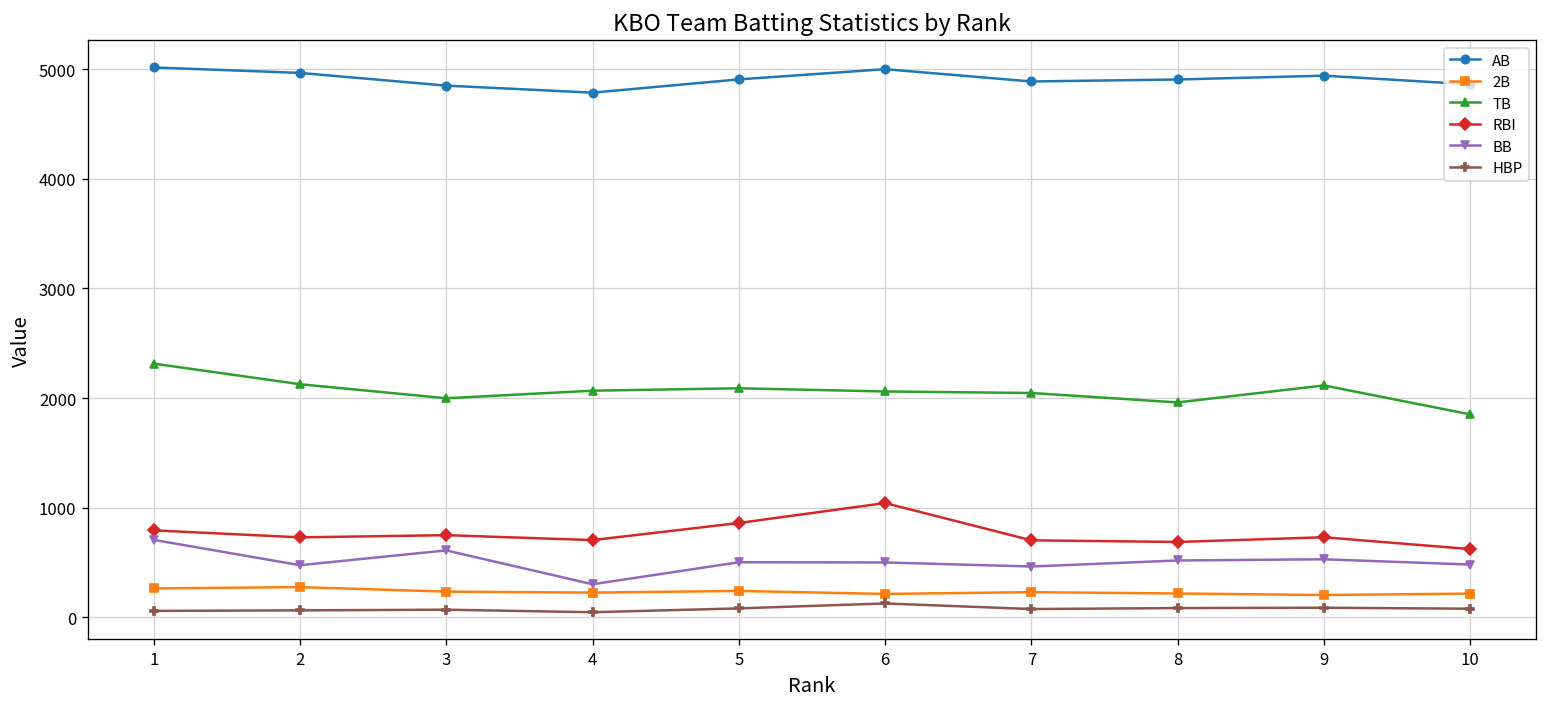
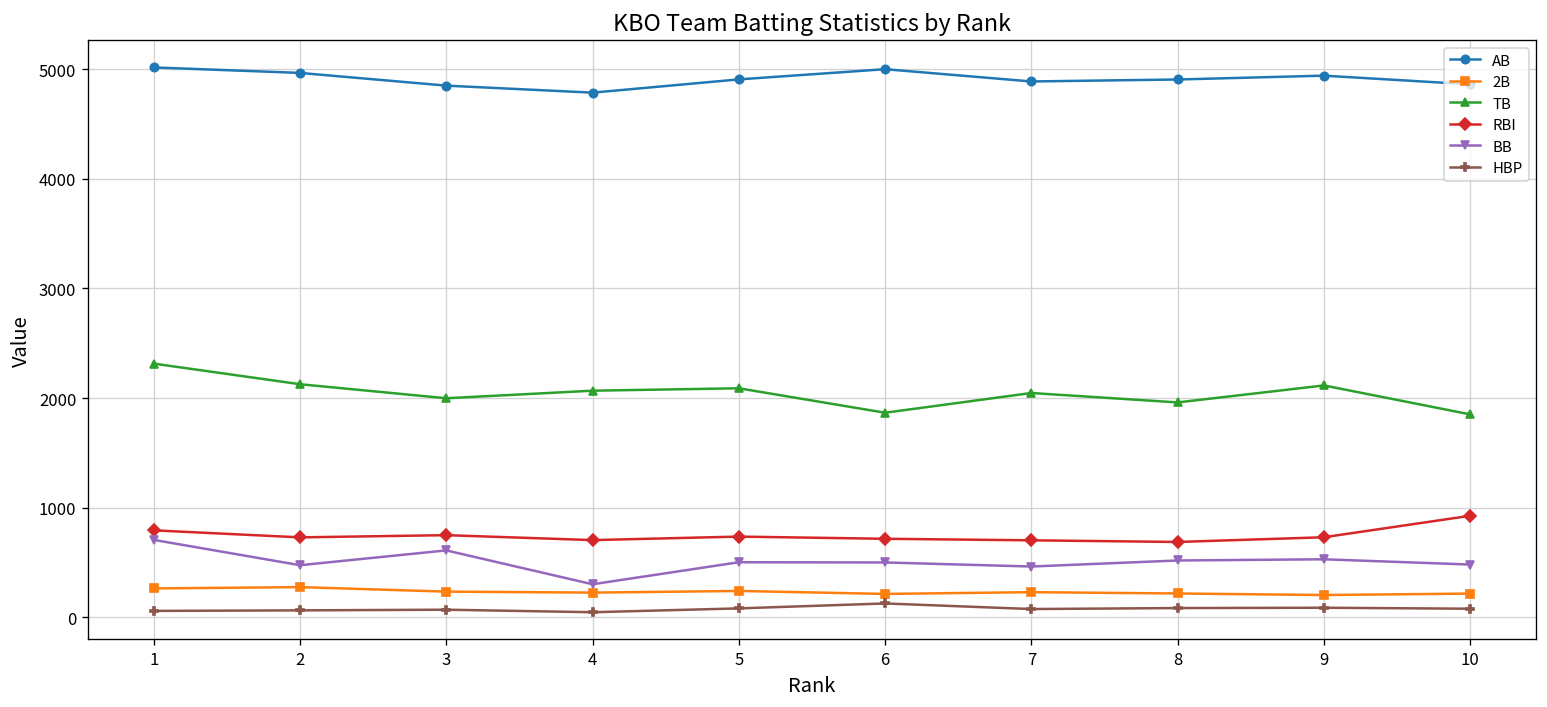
RBI, 5: 900 -> 700
TB, 6: 2100 -> 1900
RBI, 6: 1000 -> 700
RBI, 10: 600 -> 900
